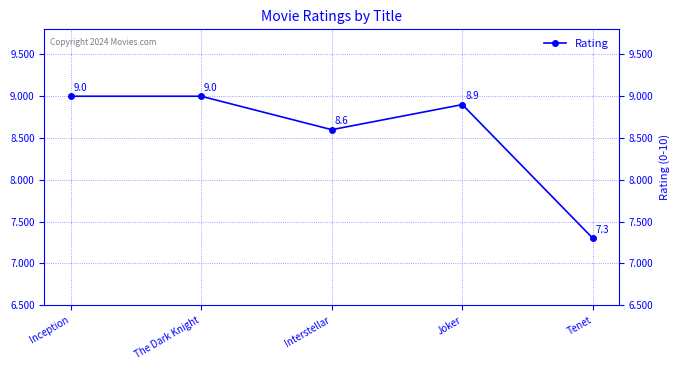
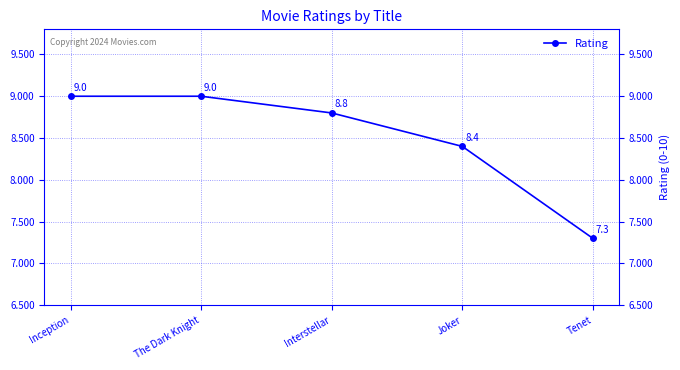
Interstellar: 8.6 -> 8.8
Joker: 8.9 -> 8.4
